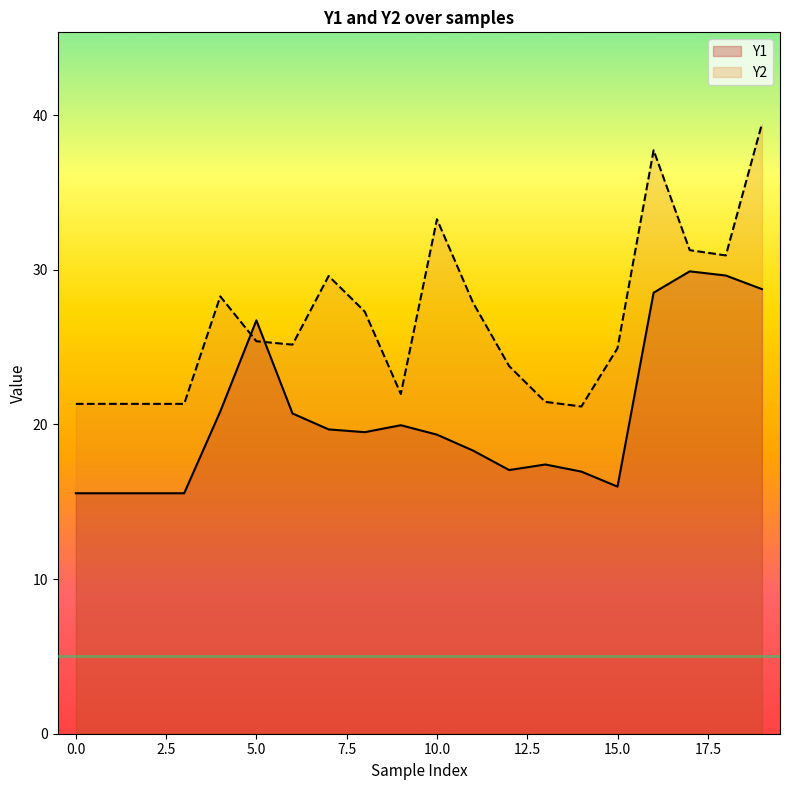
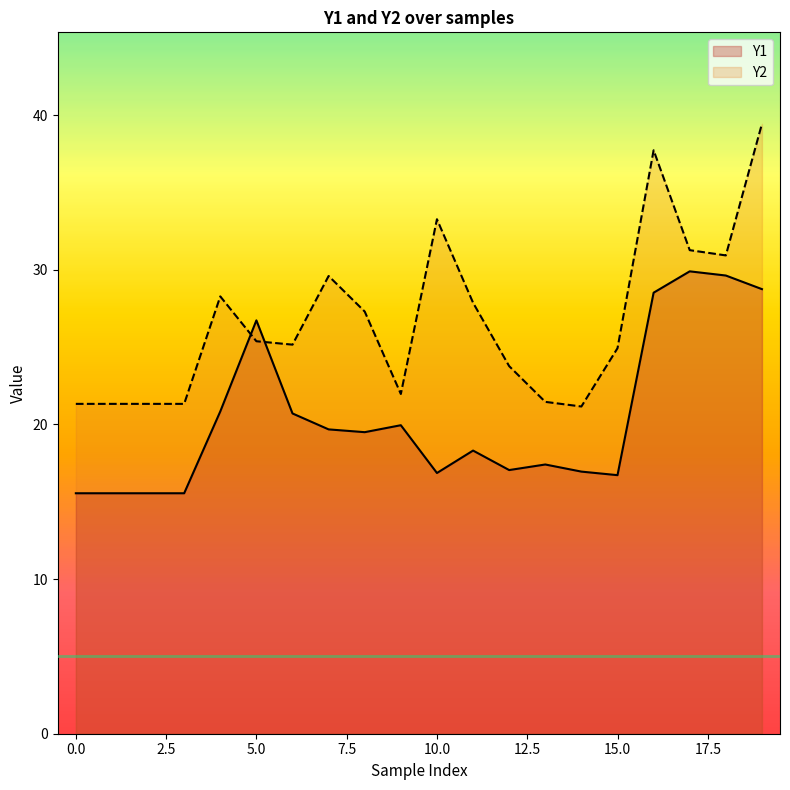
Y1, 10.0: 19.3 -> 16.9
Y1, 15.0: 16.0 -> 16.7
